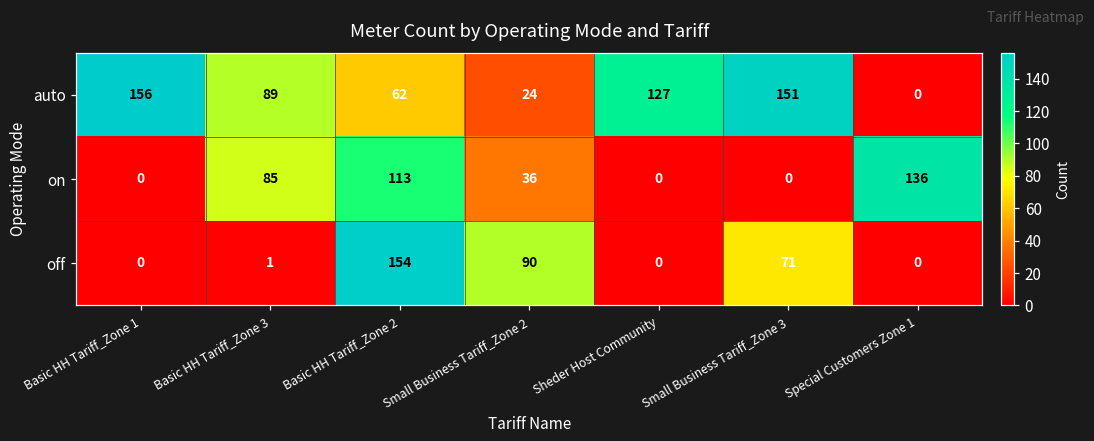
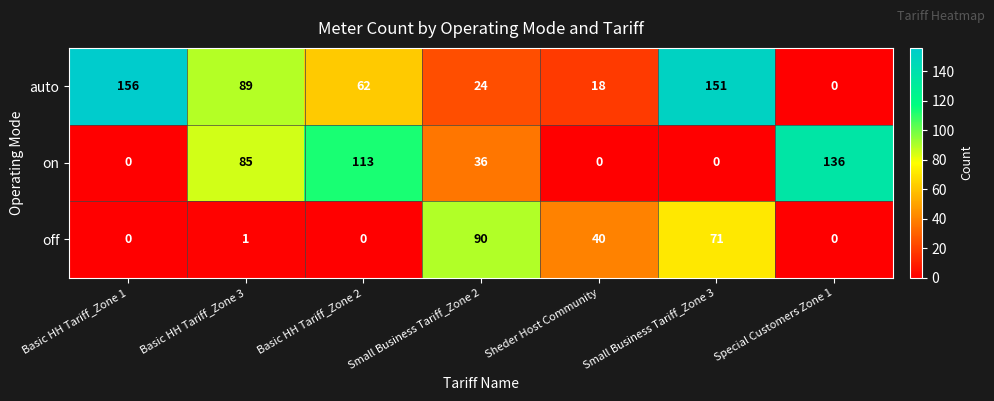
auto, Sheder Host Community: 127 -> 18
off, Basic HH Tariff_Zone 2: 154 -> 0
off, Sheder Host Community: 0 -> 40
